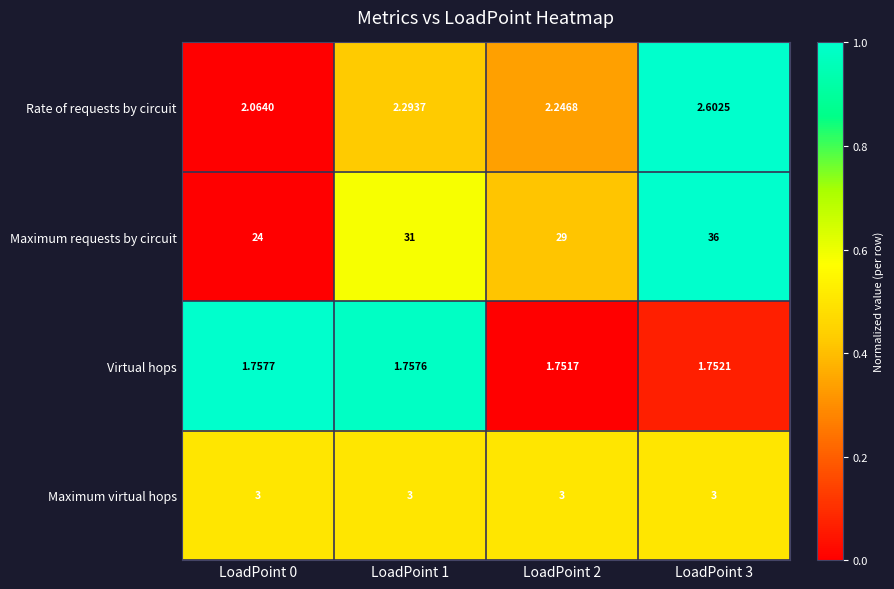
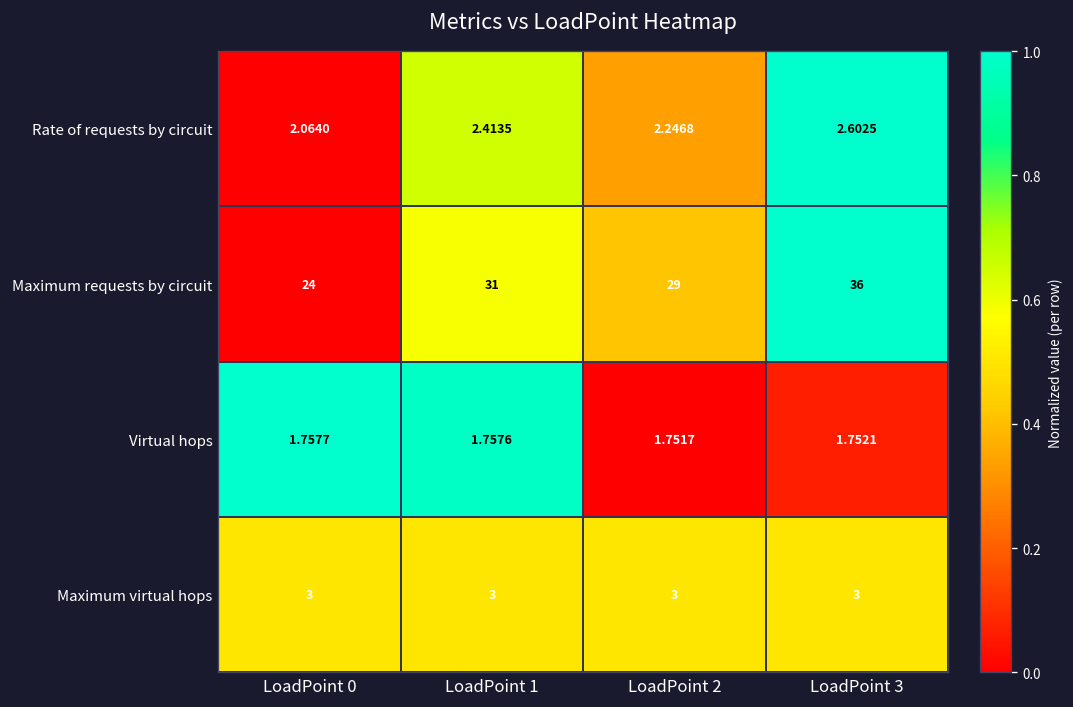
Rate of requests by circuit, LoadPoint 1: 2.2937 -> 2.4135
